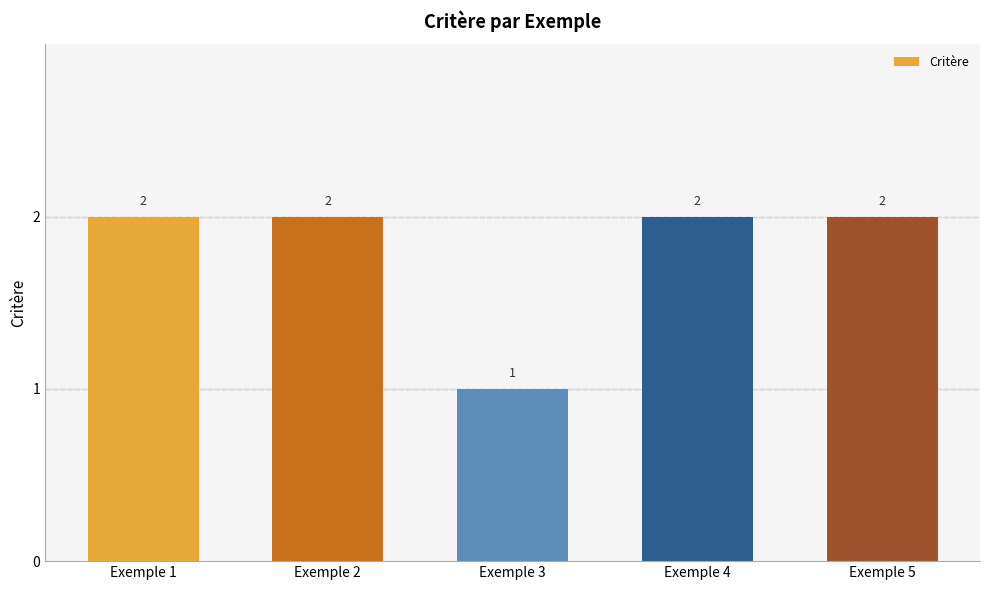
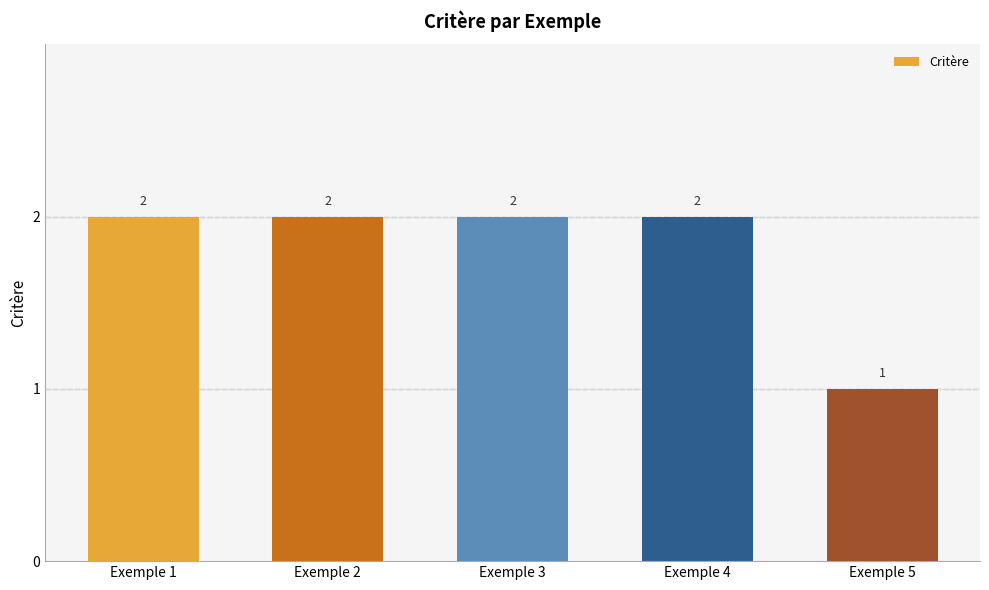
Exemple 3: 1 -> 2
Exemple 5: 2 -> 1
